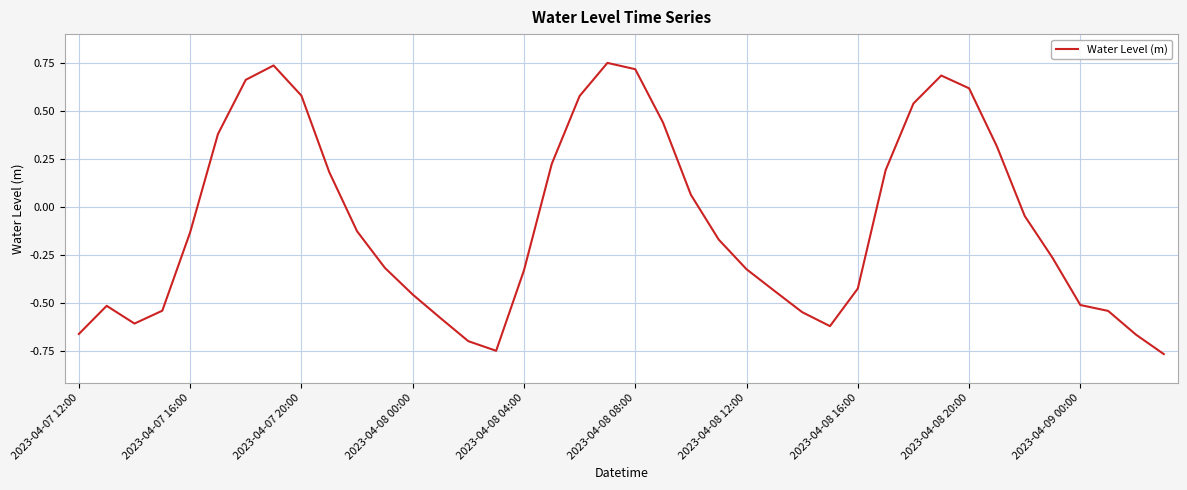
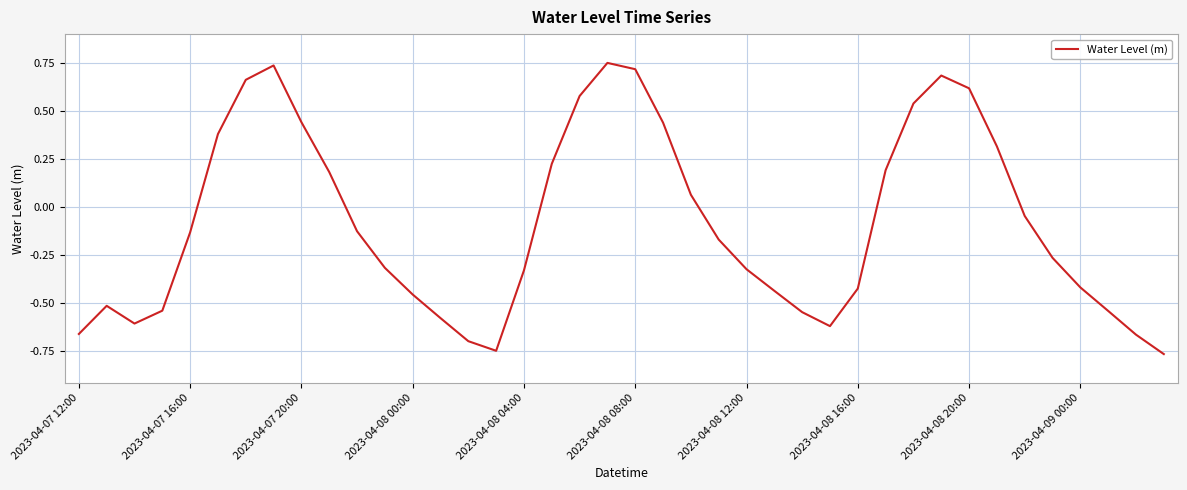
2023-04-07 20:00: 0.58 -> 0.44
2023-04-09 00:00: -0.51 -> -0.42
